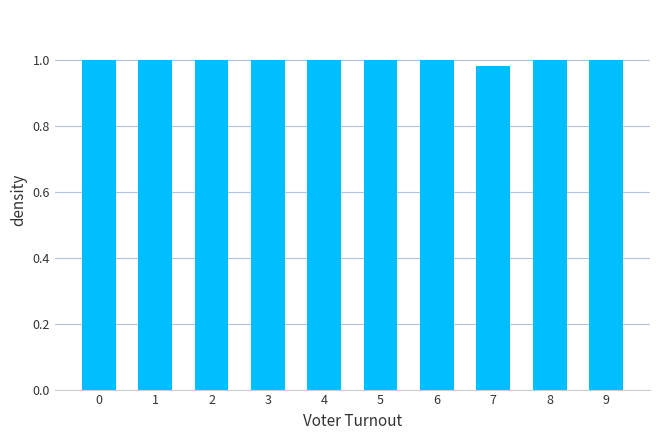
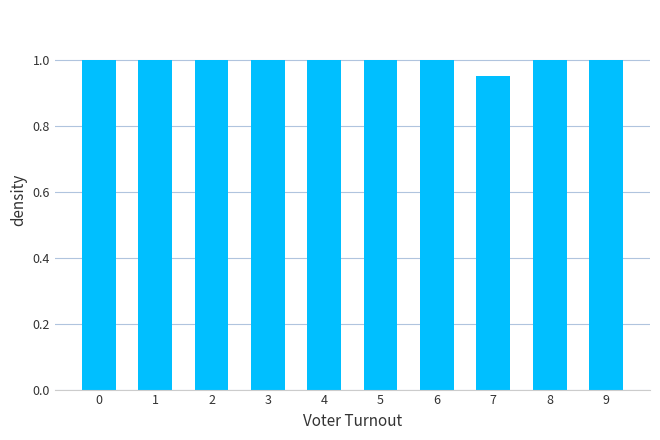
7: 0.98 -> 0.95
